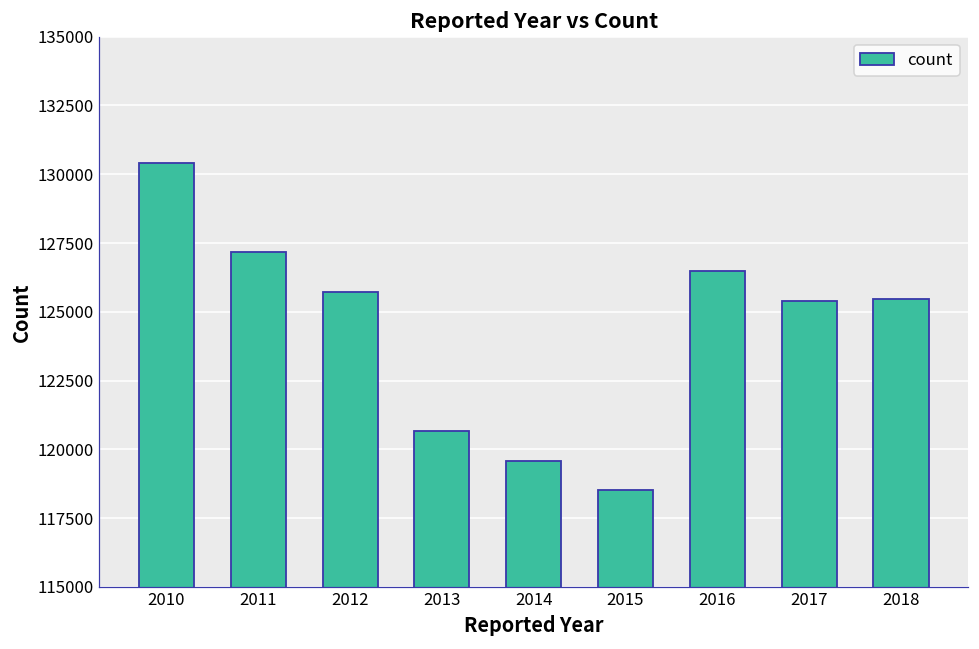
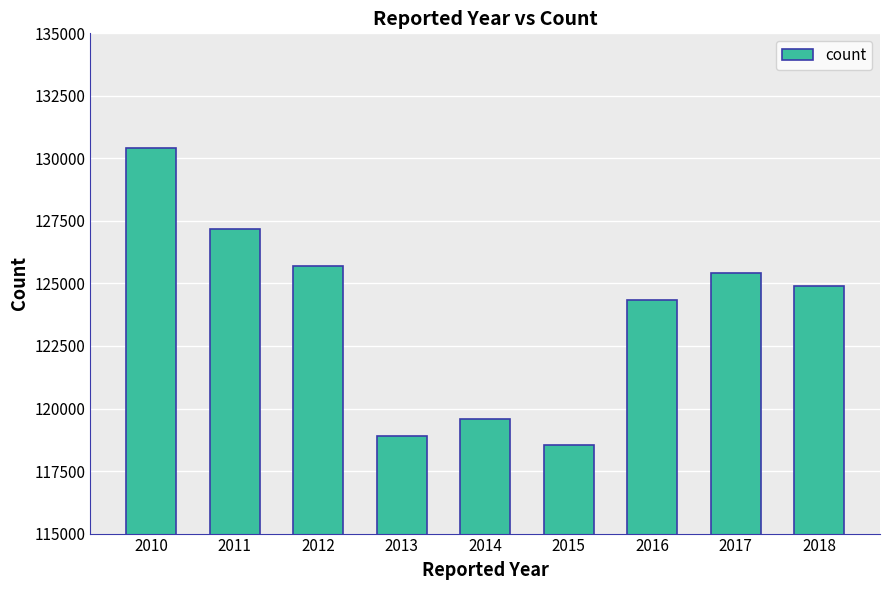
2013: 120700 -> 118900
2016: 126500 -> 124400
2018: 125500 -> 124900
